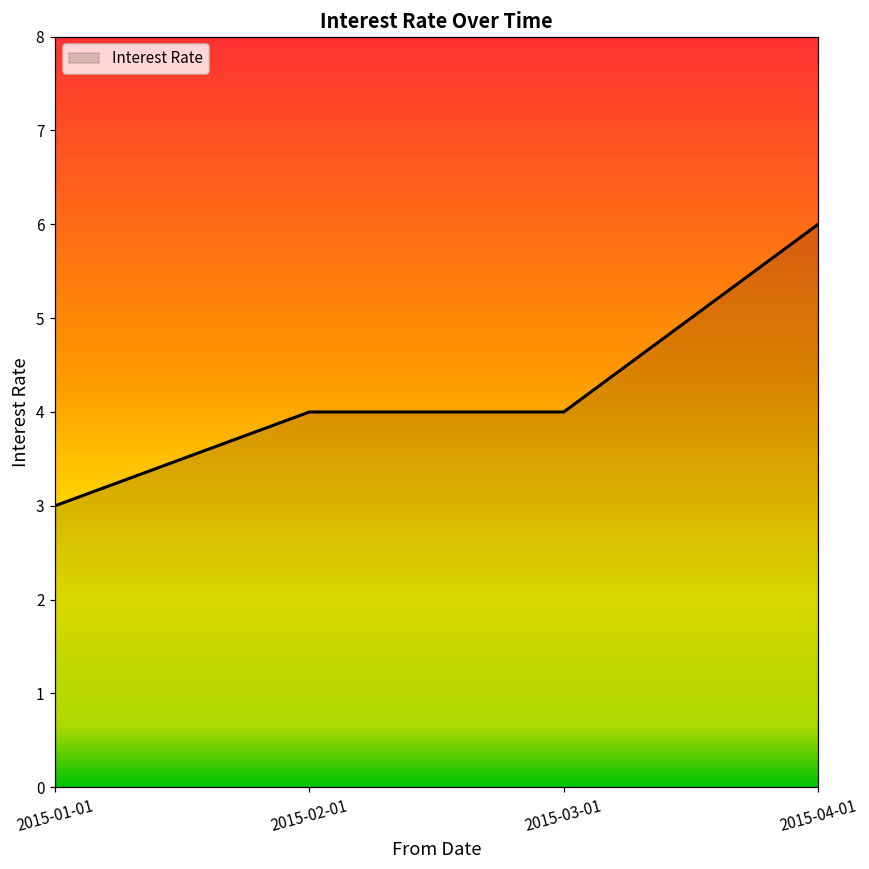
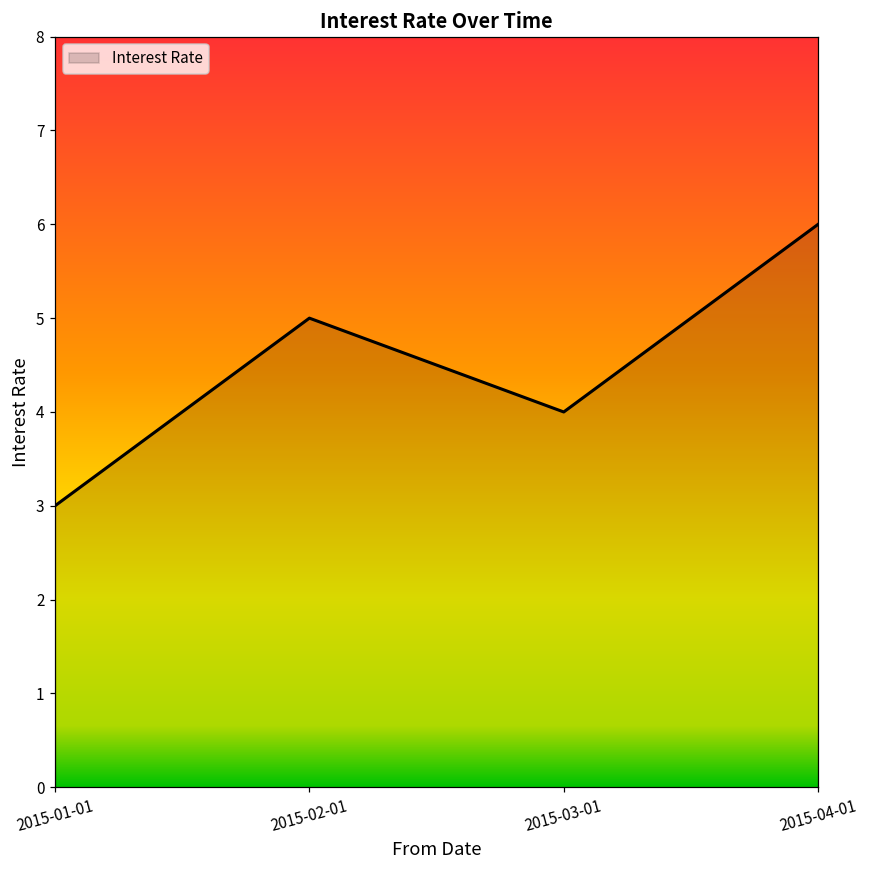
2015-02-01: 4 -> 5
